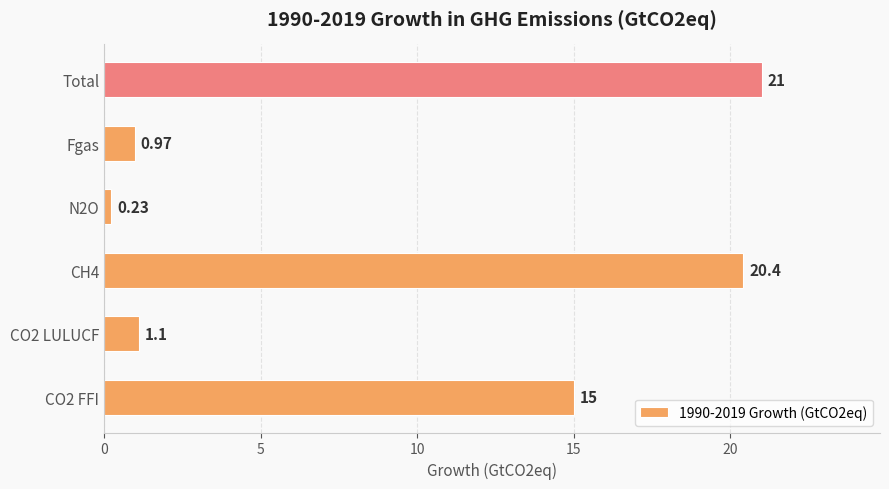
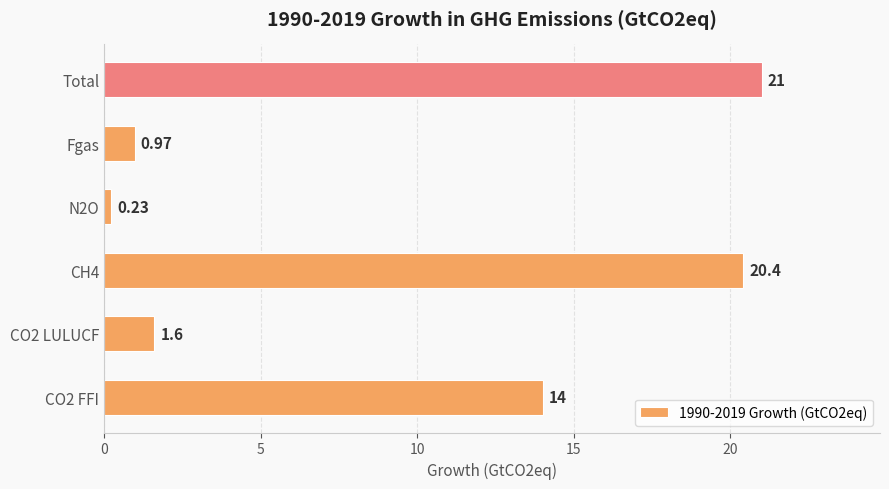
CO2 LULUCF: 1.1 -> 1.6
CO2 FFI: 15 -> 14
